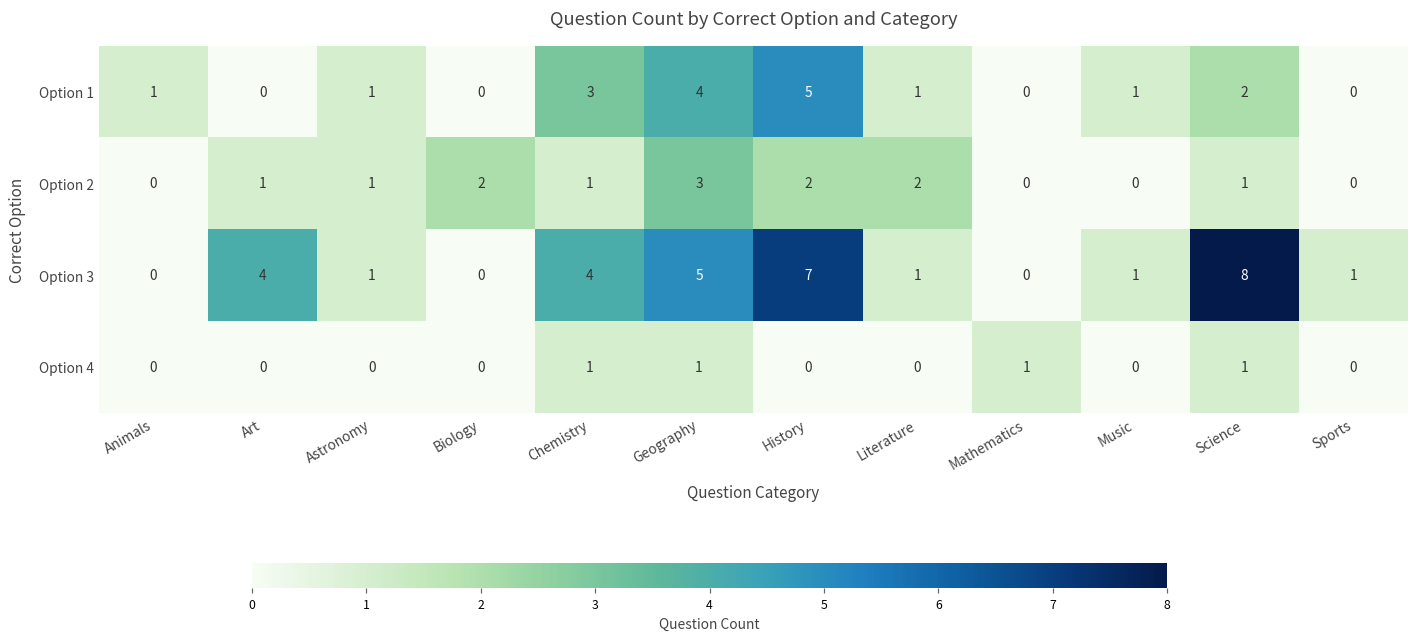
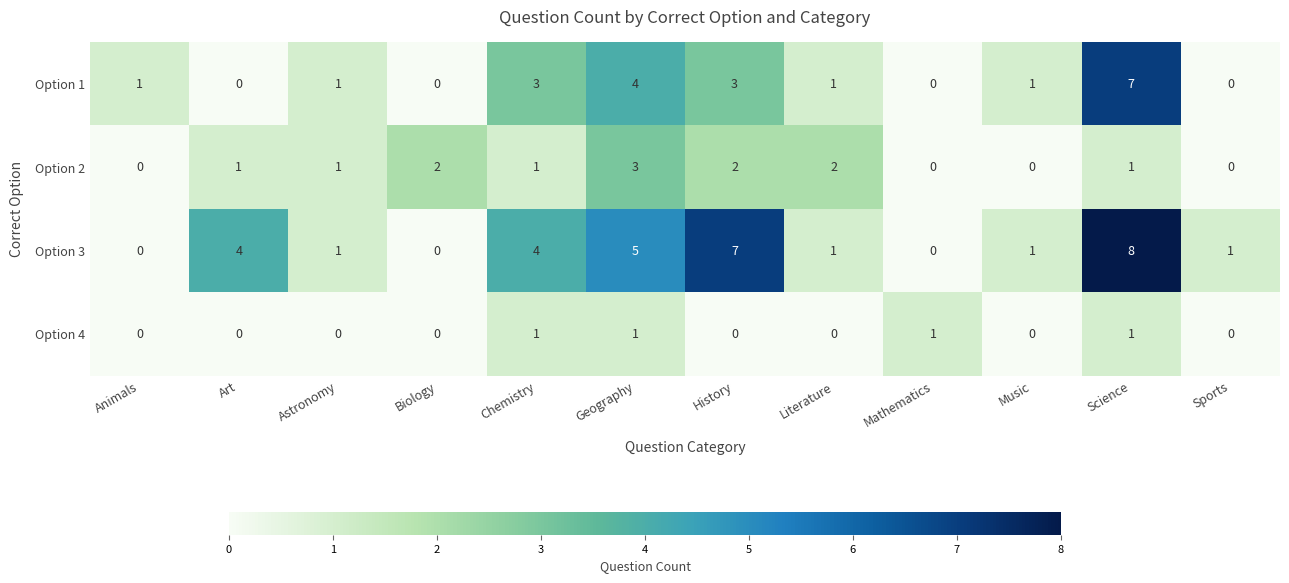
Option 1, History: 5 -> 3
Option 1, Science: 2 -> 7
